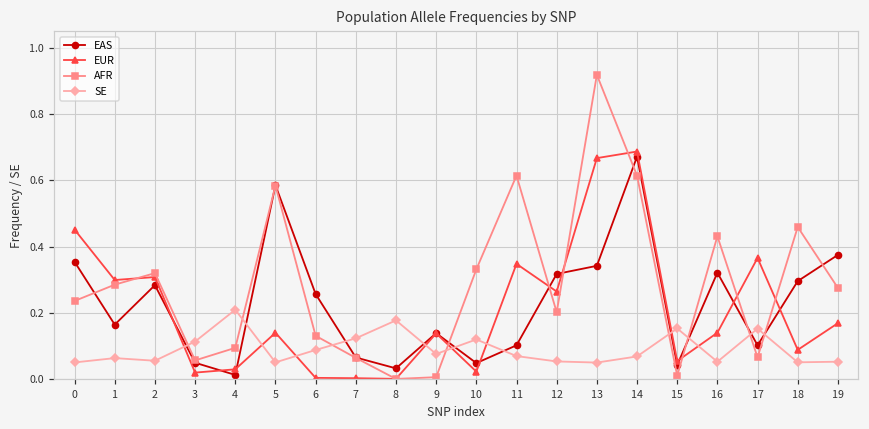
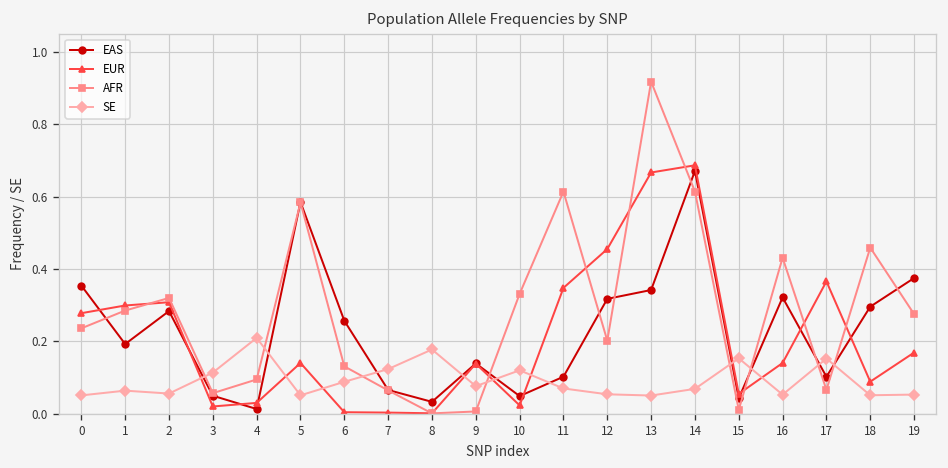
EUR, 0: 0.45 -> 0.28
EAS, 1: 0.16 -> 0.19
EUR, 12: 0.26 -> 0.46
